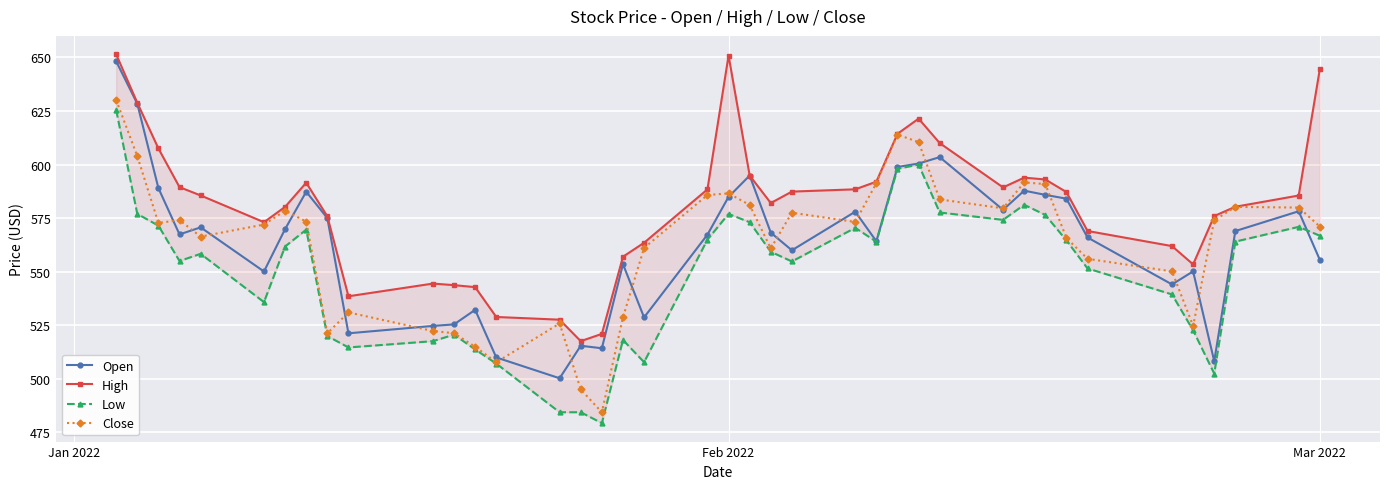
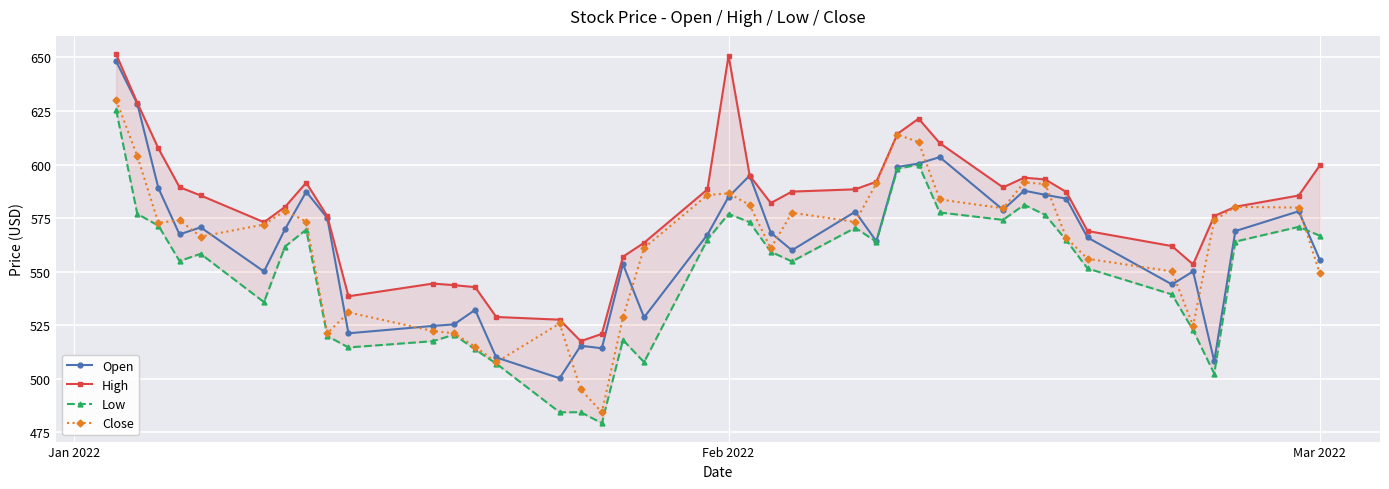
High, Mar 2022: 644 -> 600
Close, Mar 2022: 571 -> 549
